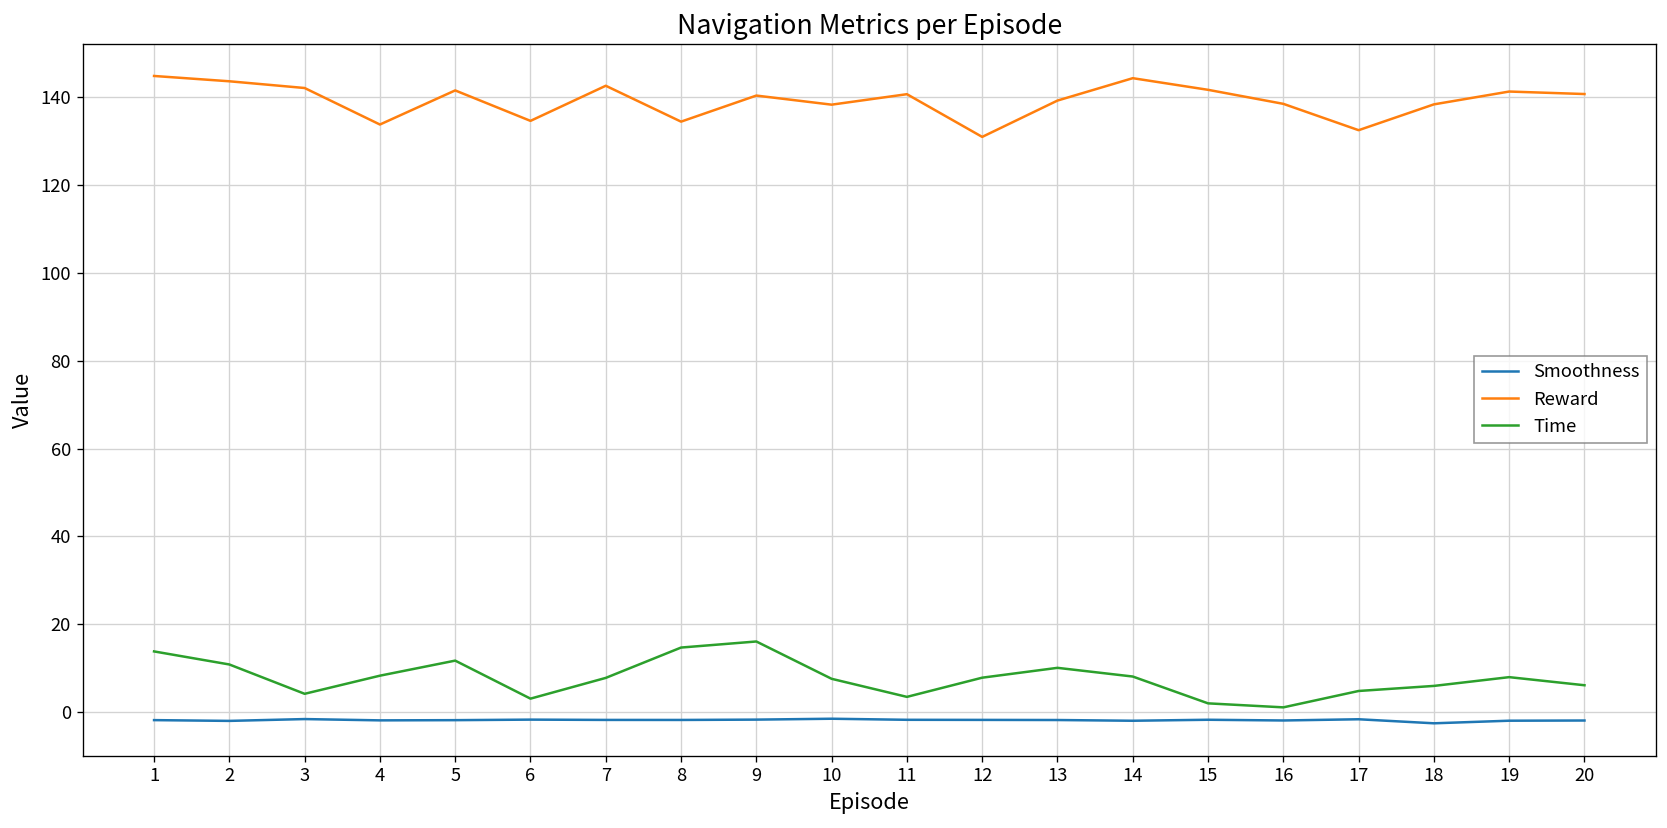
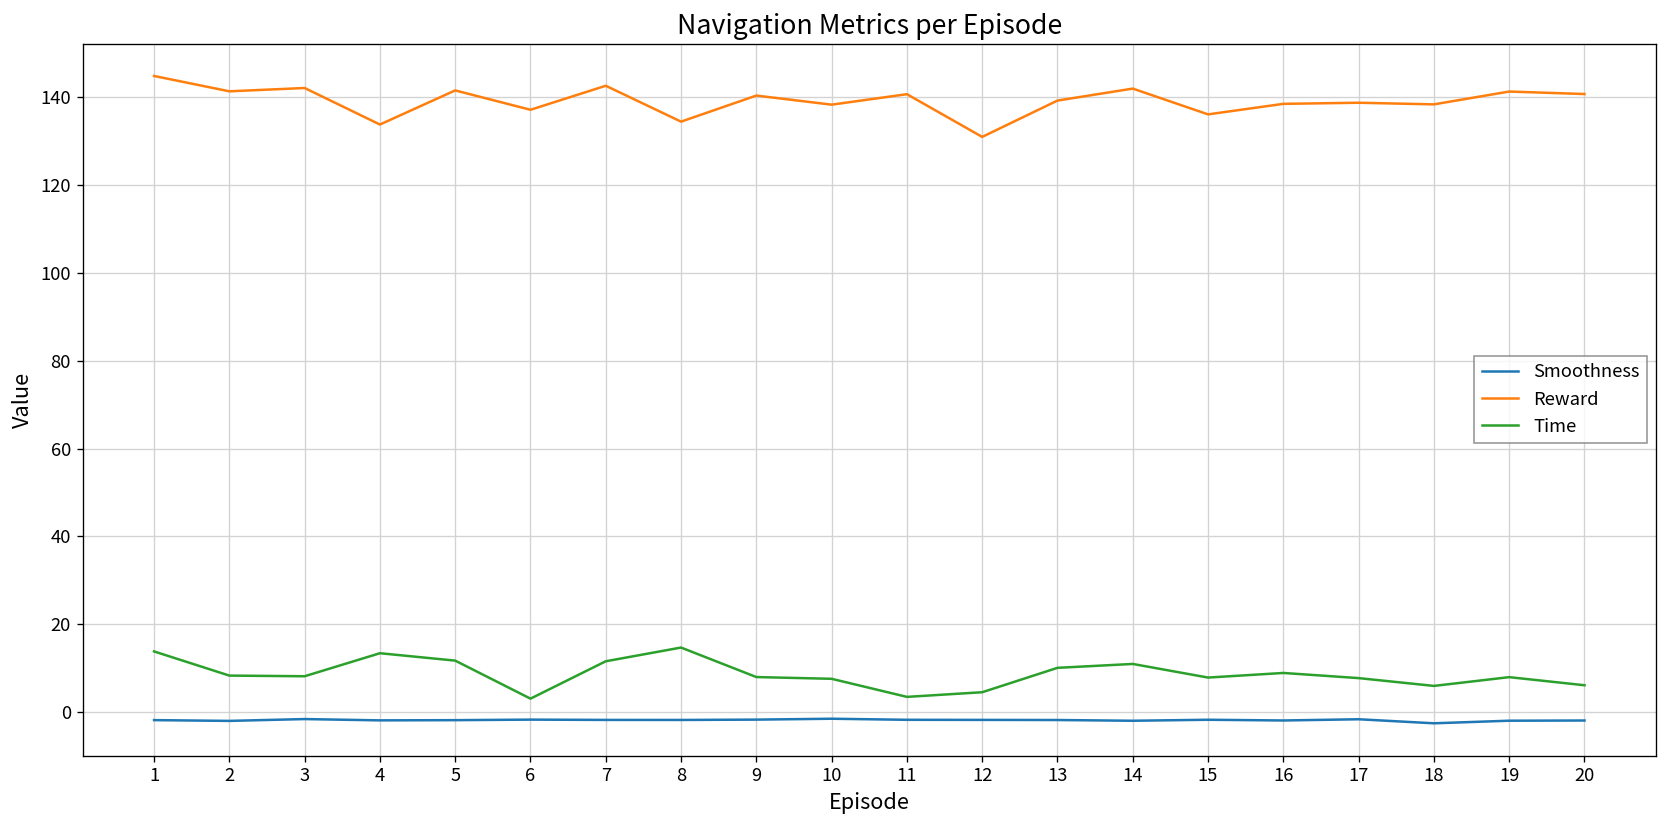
Reward, 2: 144 -> 141
Time, 2: 11 -> 8
Time, 3: 4 -> 8
Time, 4: 8 -> 13
Reward, 6: 135 -> 137
Time, 7: 8 -> 12
Time, 9: 16 -> 8
Time, 12: 8 -> 5
Reward, 14: 144 -> 142
Time, 14: 8 -> 11
Reward, 15: 142 -> 136
Time, 15: 2 -> 8
Time, 16: 1 -> 9
Reward, 17: 133 -> 139
Time, 17: 5 -> 8
